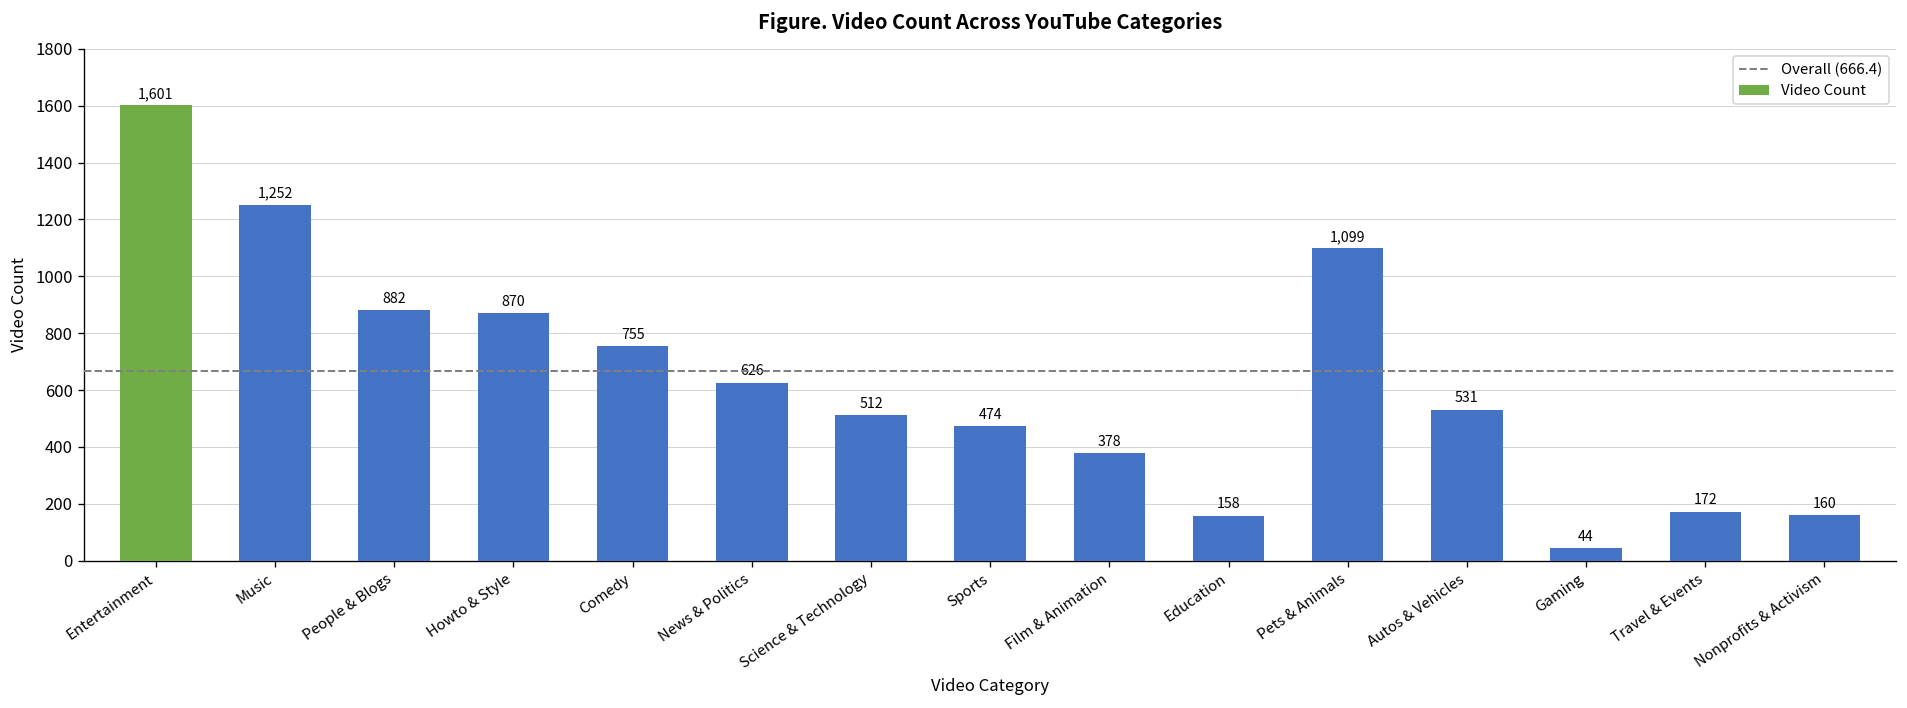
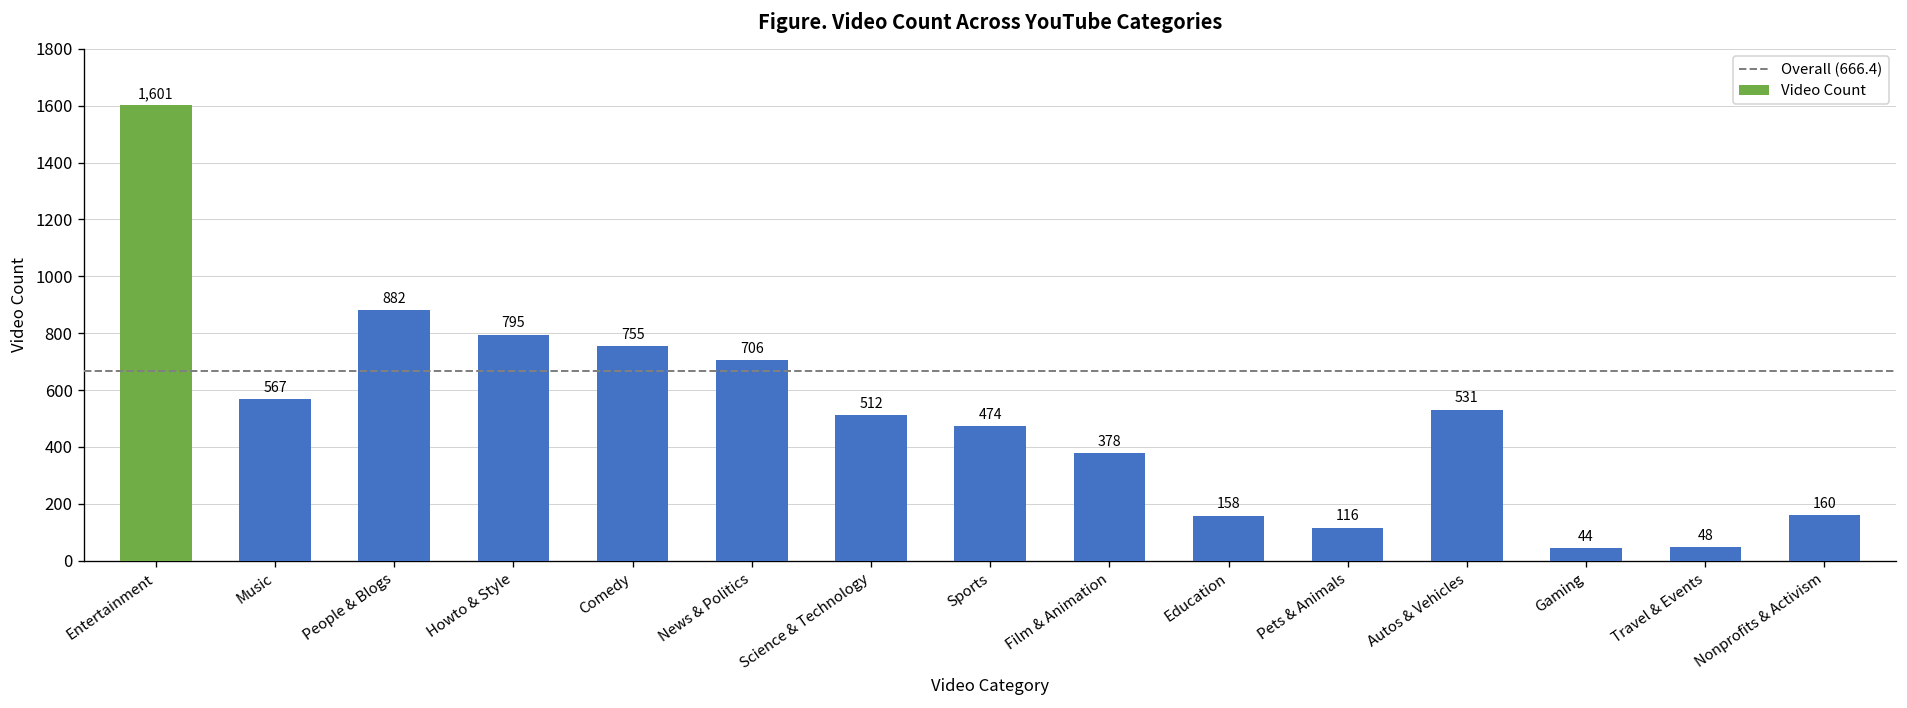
Music: 1,252 -> 567
Howto & Style: 870 -> 795
News & Politics: 626 -> 706
Pets & Animals: 1,099 -> 116
Travel & Events: 172 -> 48
